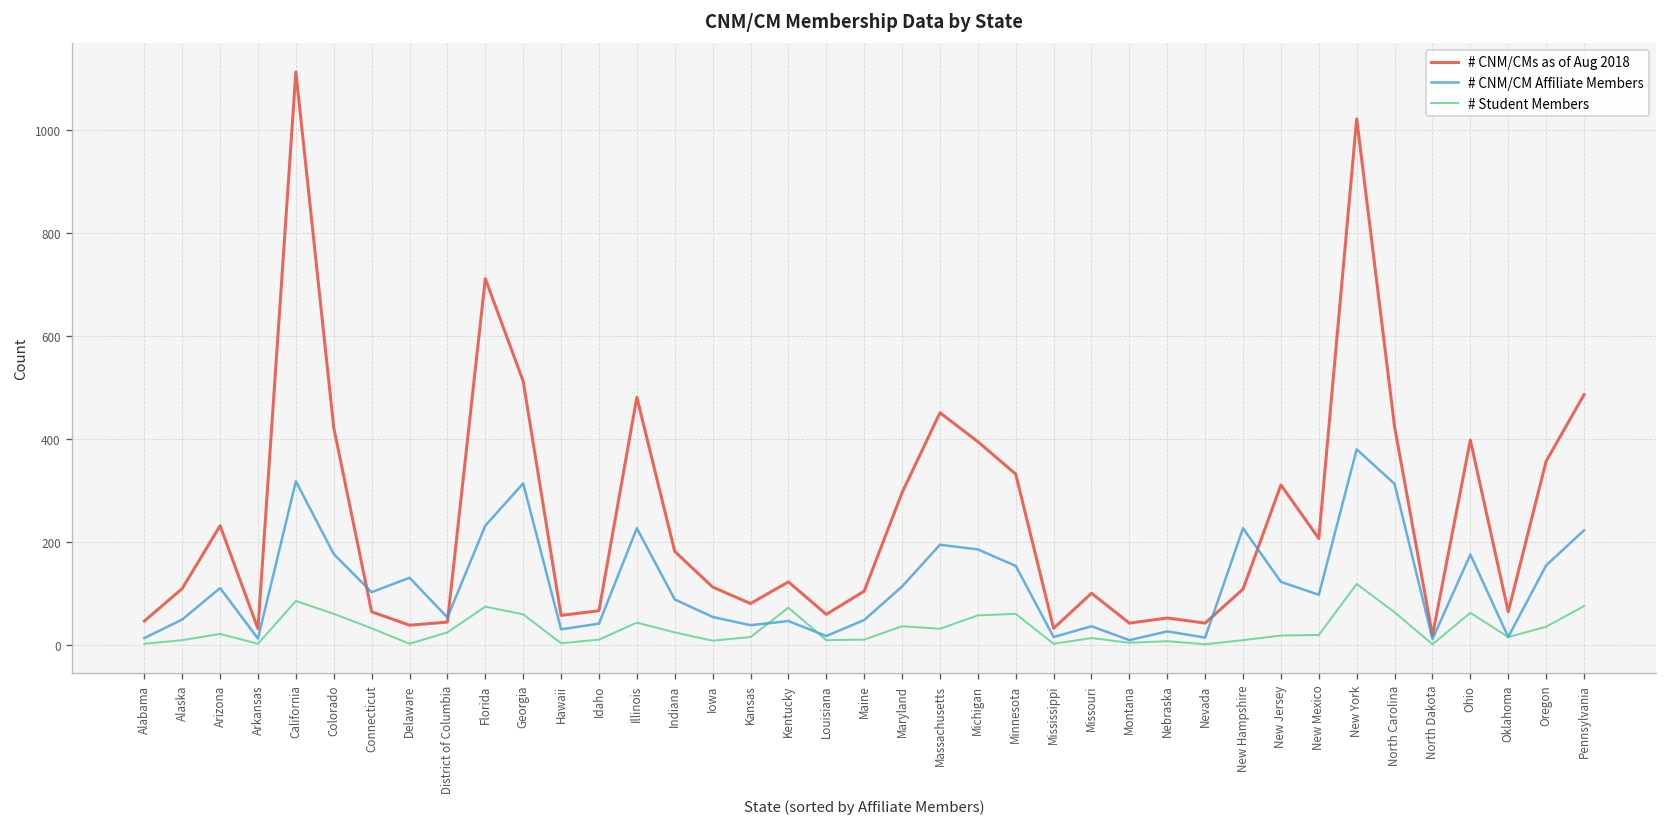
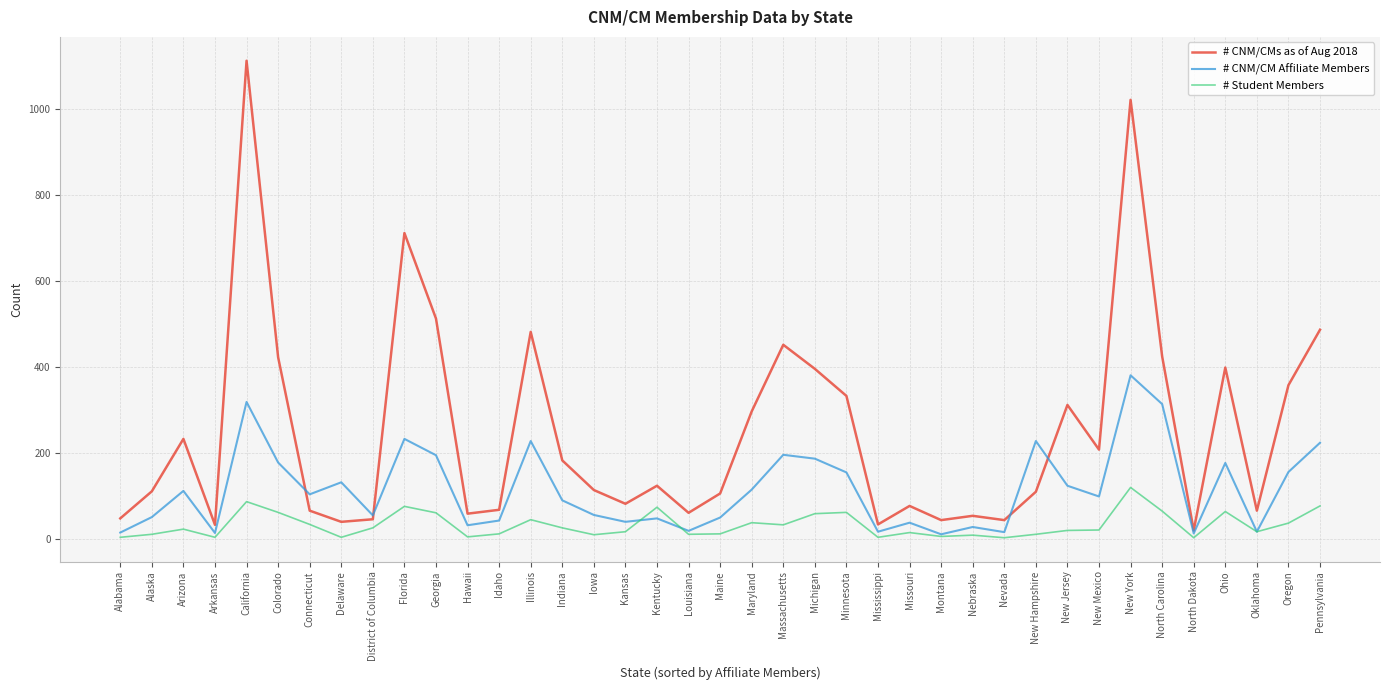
# CNM/CM Affiliate Members, Georgia: 310 -> 190
# CNM/CMs as of Aug 2018, Missouri: 100 -> 80
